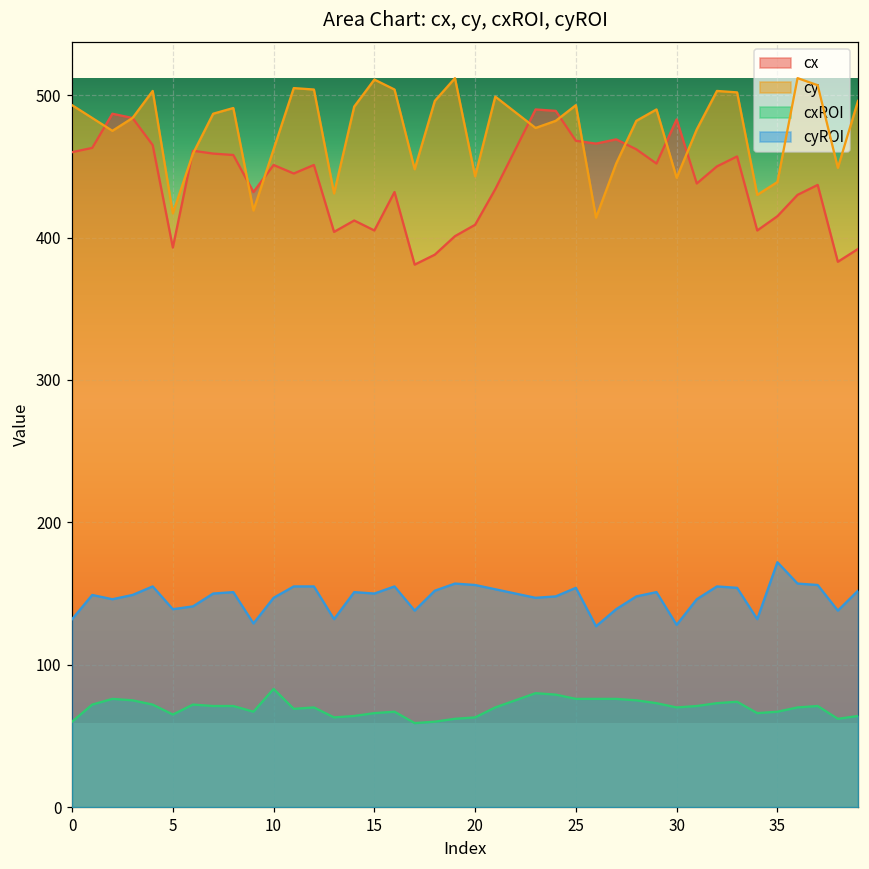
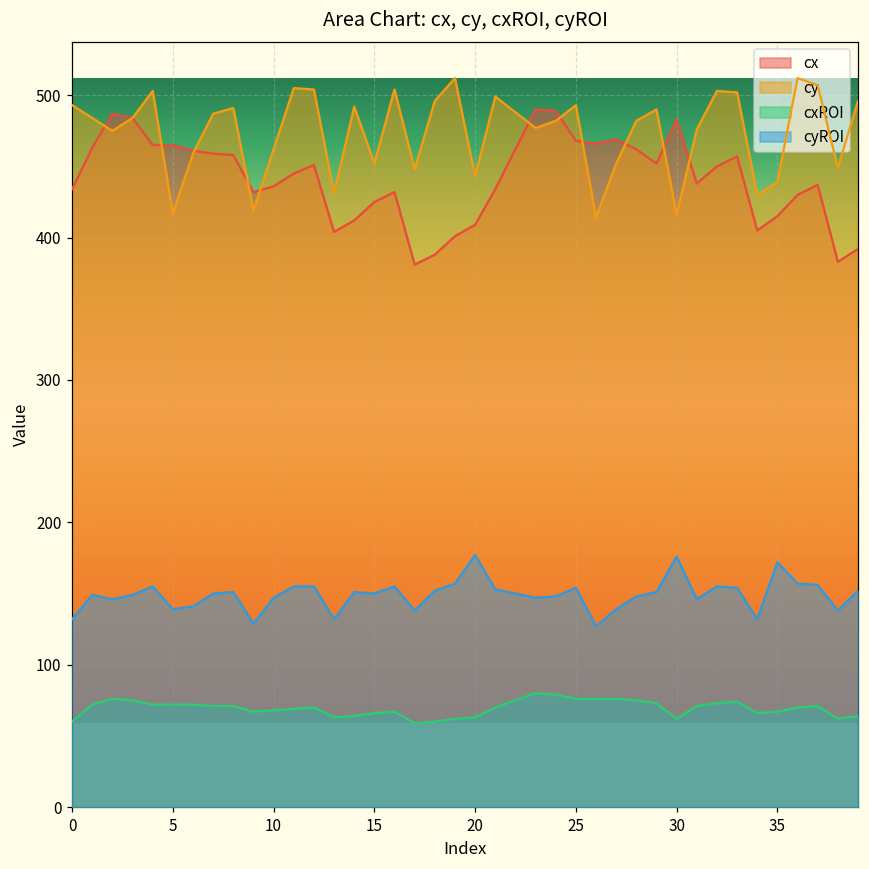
cx, 0: 460 -> 434
cx, 5: 393 -> 465
cxROI, 5: 65 -> 72
cx, 10: 451 -> 436
cxROI, 10: 83 -> 68
cx, 15: 405 -> 425
cy, 15: 511 -> 452
cyROI, 20: 156 -> 177
cy, 30: 442 -> 416
cxROI, 30: 70 -> 62
cyROI, 30: 128 -> 176
